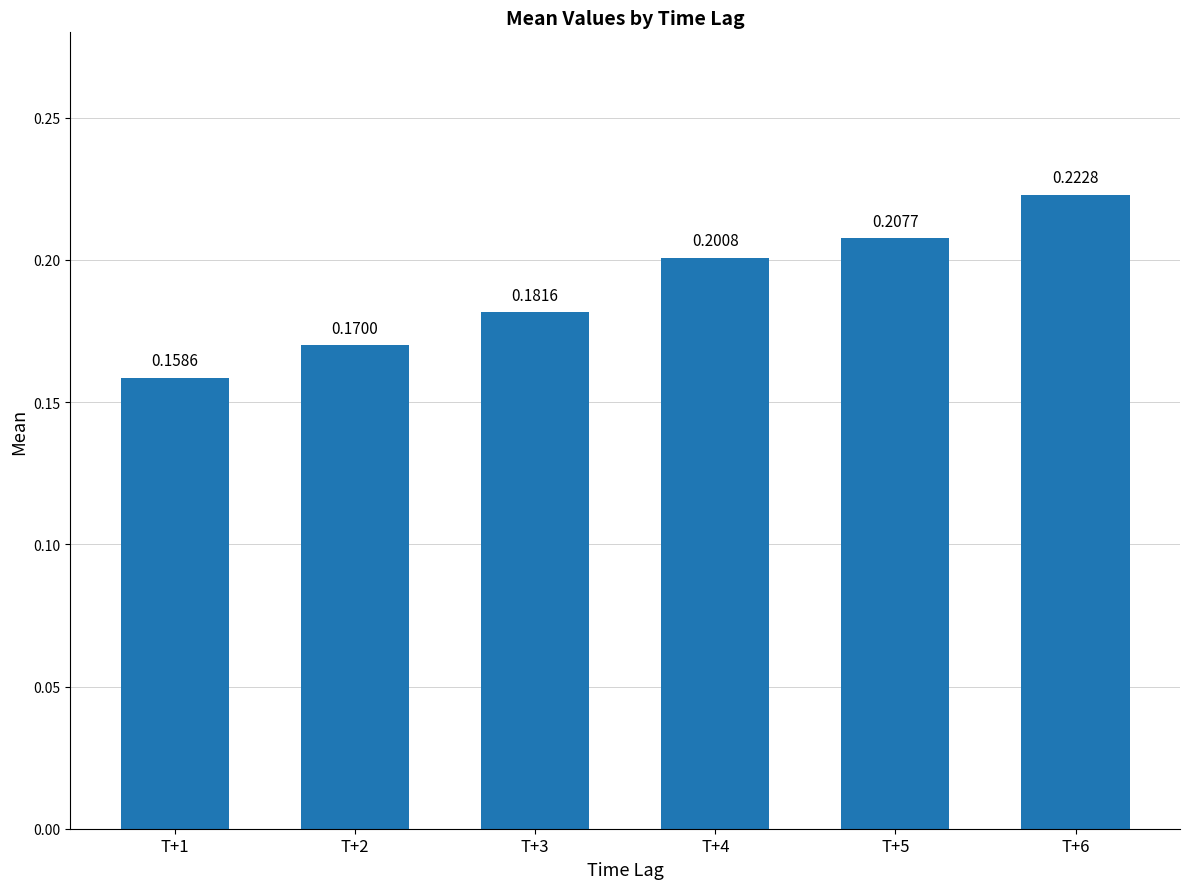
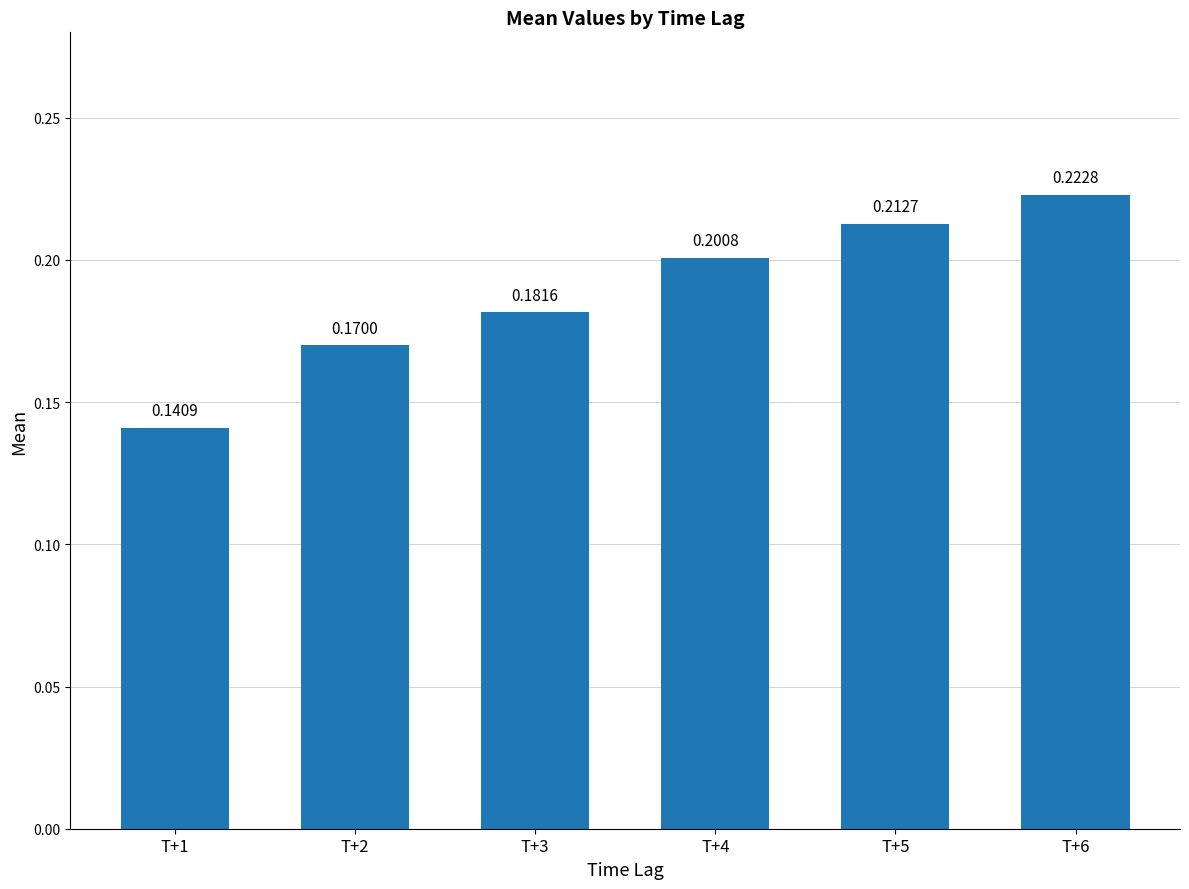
T+1: 0.1586 -> 0.1409
T+5: 0.2077 -> 0.2127
